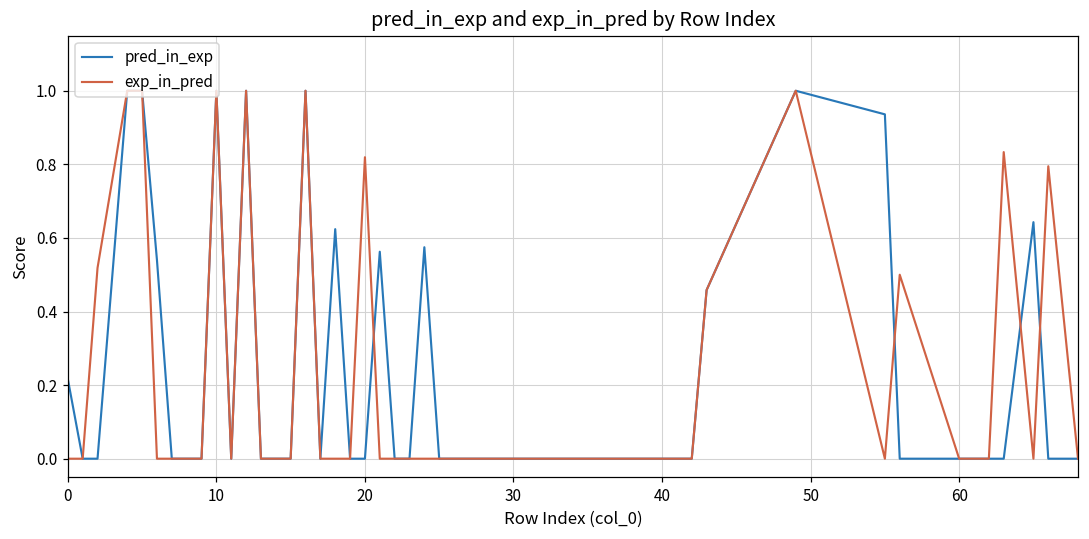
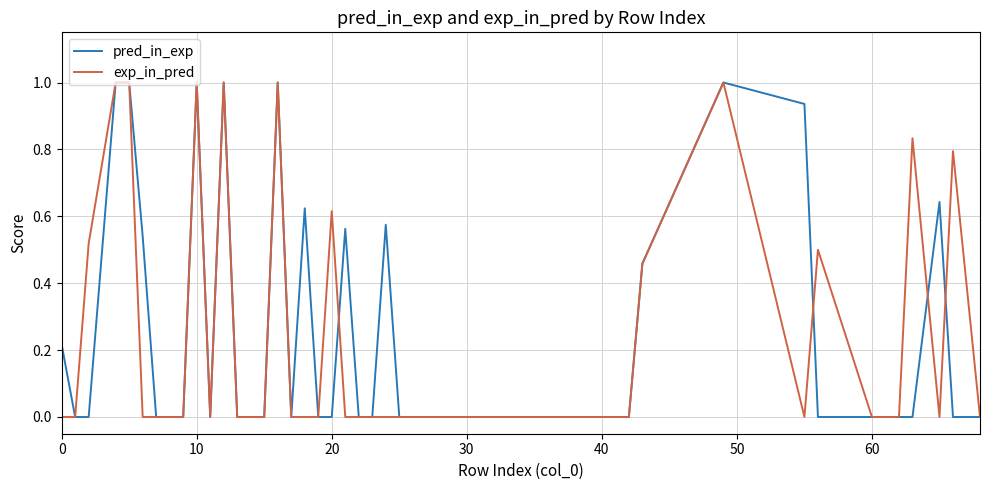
exp_in_pred, 20: 0.82 -> 0.62
